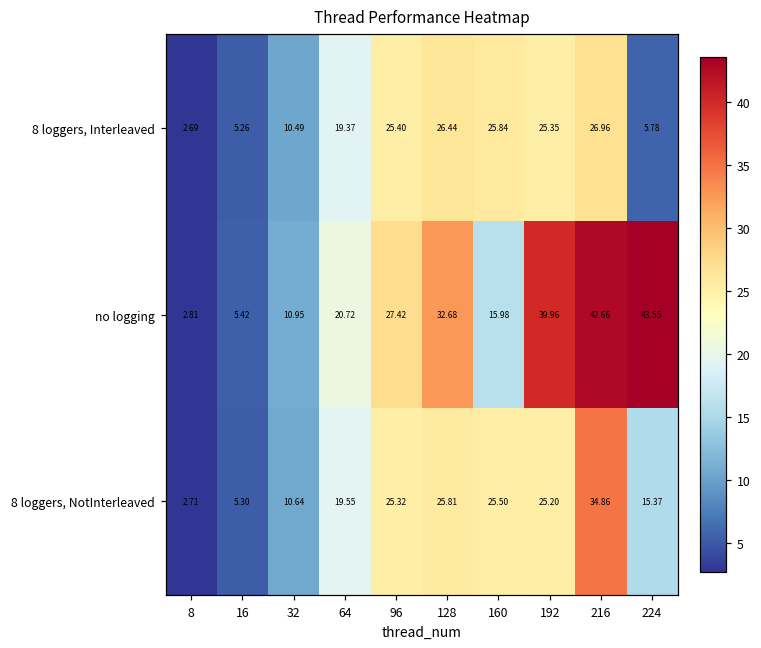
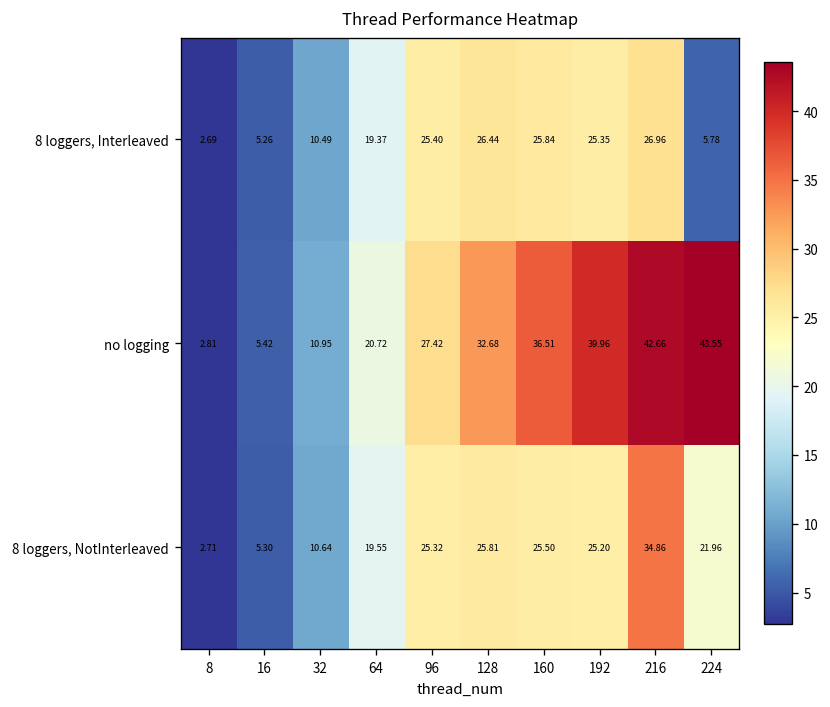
no logging, 160: 15.98 -> 36.51
8 loggers, NotInterleaved, 224: 15.37 -> 21.96
